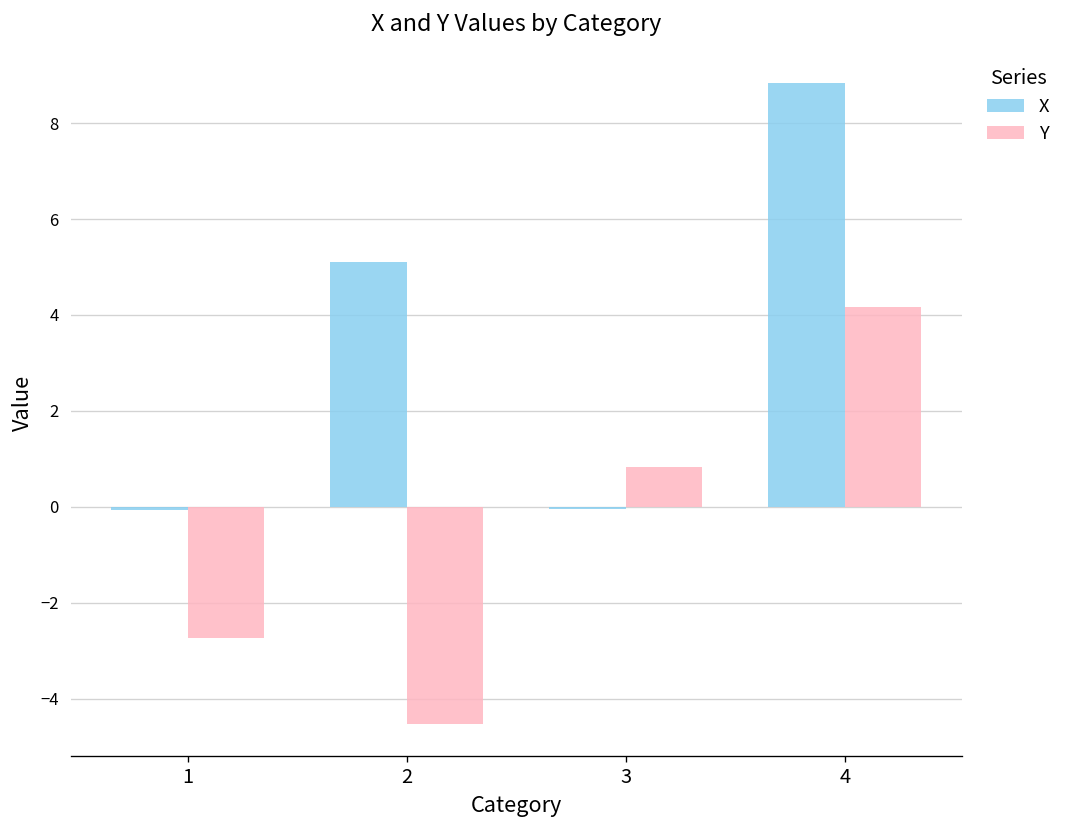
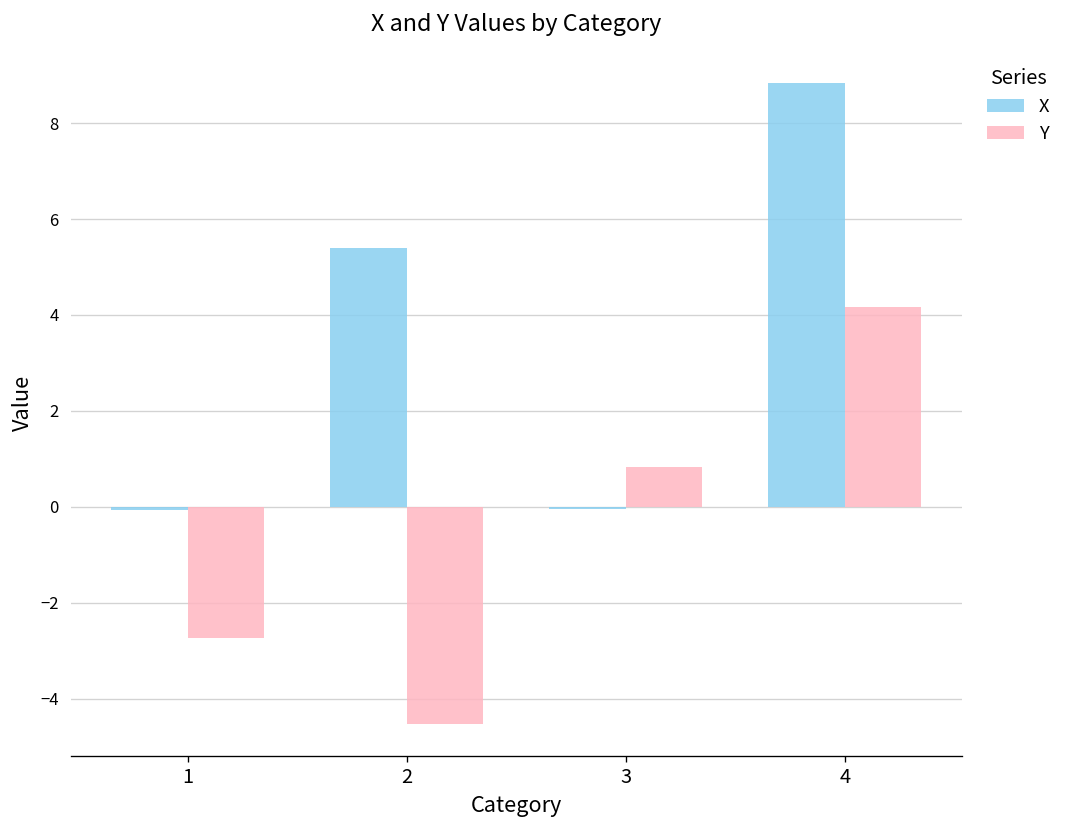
X, 2: 5.1 -> 5.4
